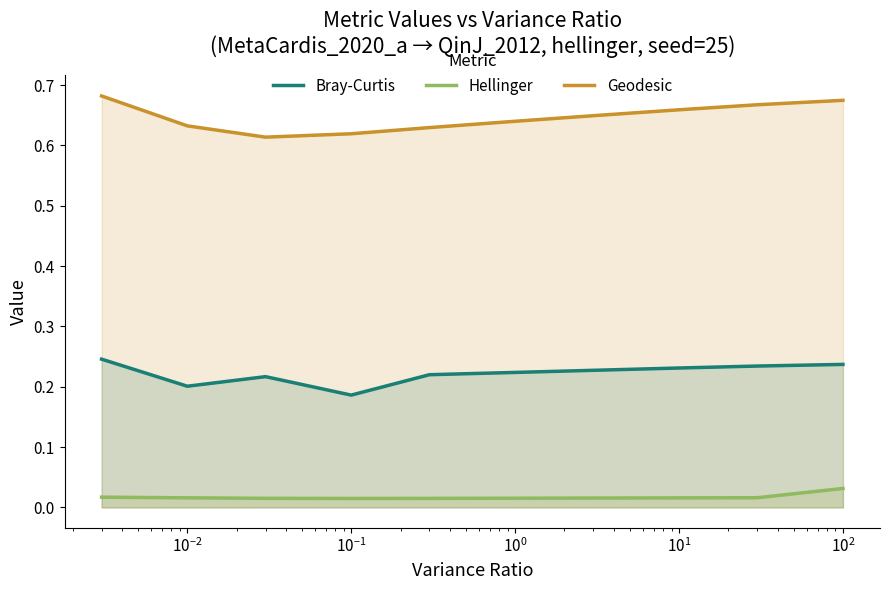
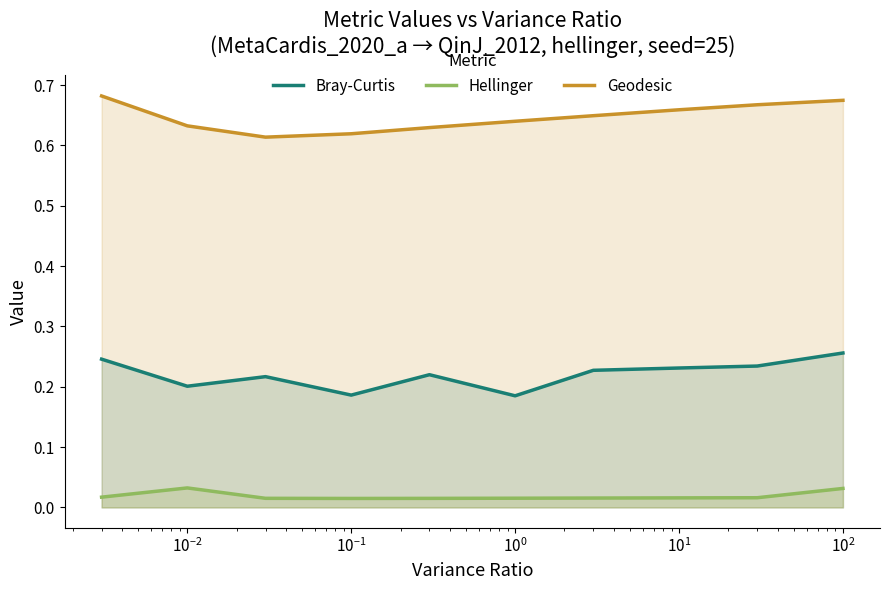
Hellinger, 10^-2: 0.02 -> 0.03
Bray-Curtis, 10^0: 0.22 -> 0.19
Bray-Curtis, 10^2: 0.24 -> 0.26
